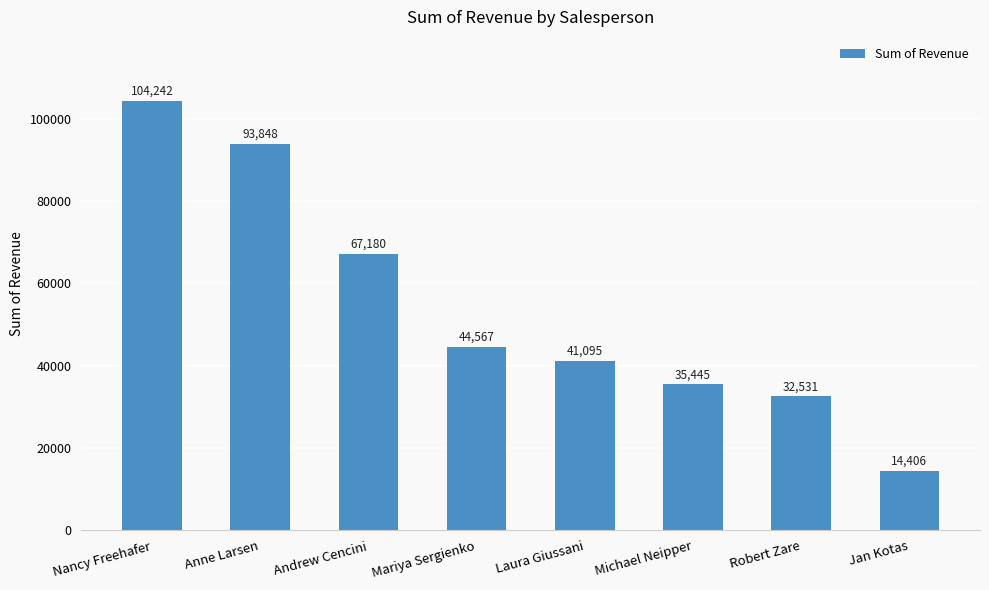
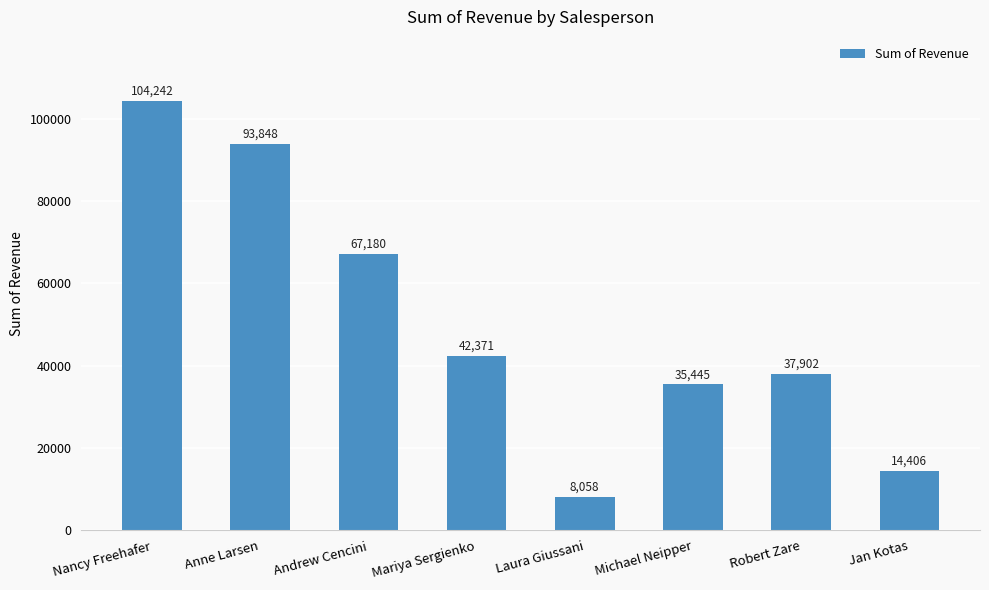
Mariya Sergienko: 44,567 -> 42,371
Laura Giussani: 41,095 -> 8,058
Robert Zare: 32,531 -> 37,902
